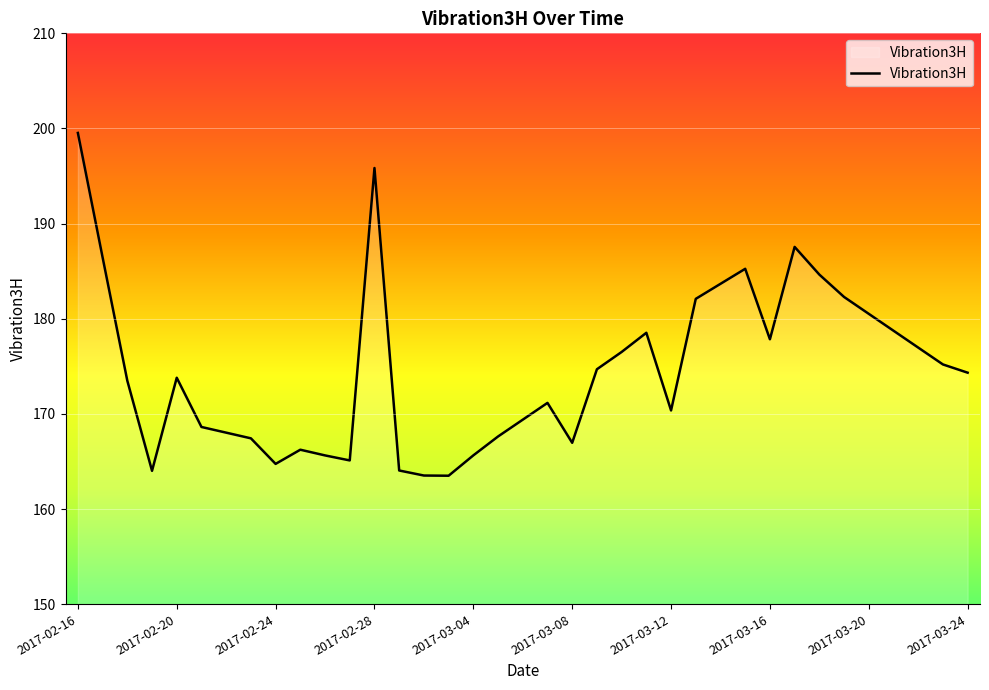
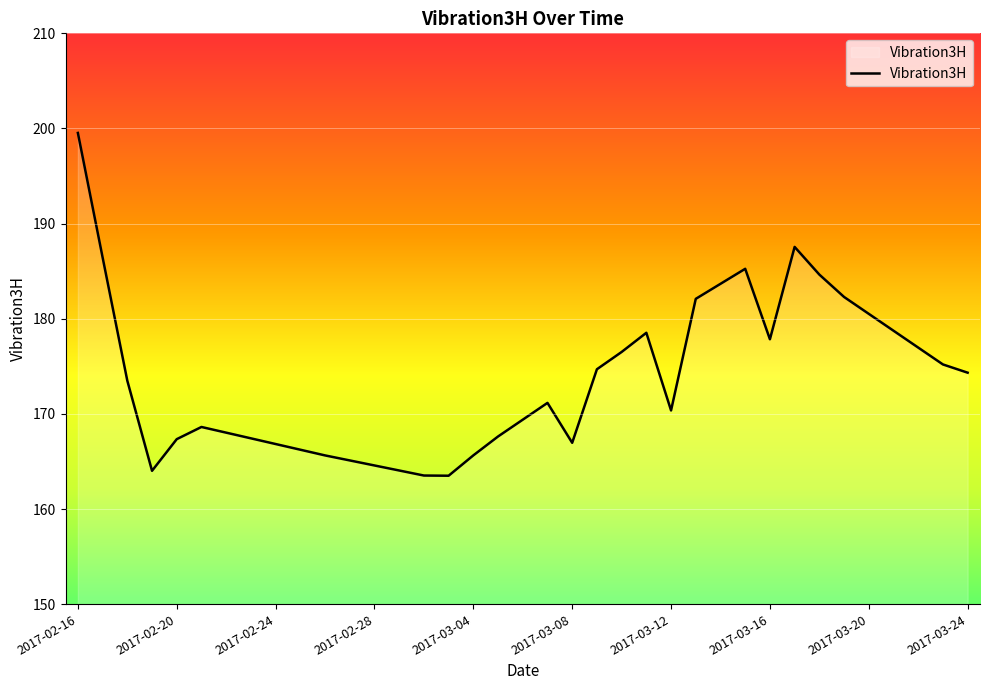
2017-02-20: 174 -> 167
2017-02-24: 165 -> 167
2017-02-28: 196 -> 165
